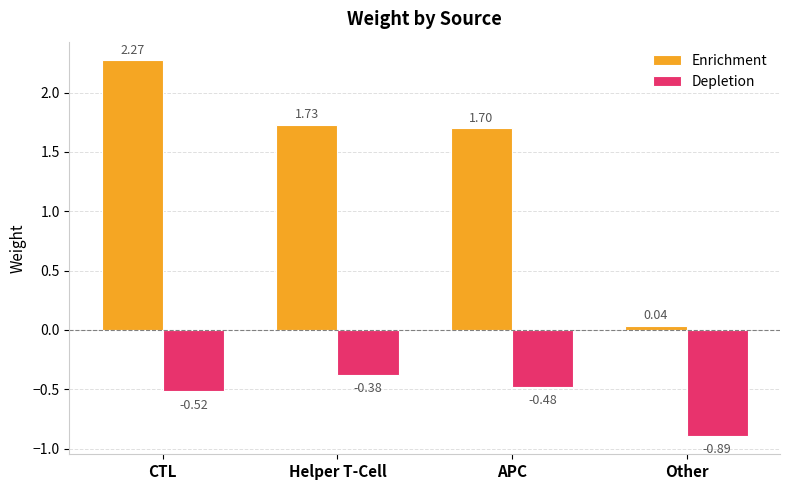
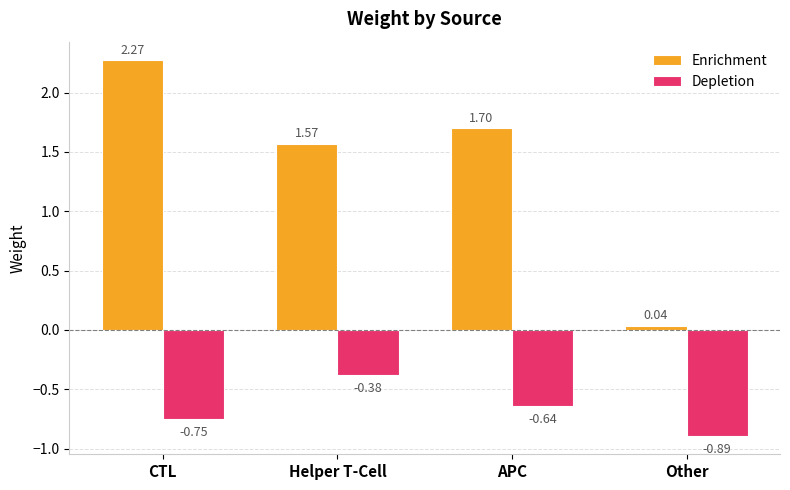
Depletion, CTL: -0.52 -> -0.75
Enrichment, Helper T-Cell: 1.73 -> 1.57
Depletion, APC: -0.48 -> -0.64
